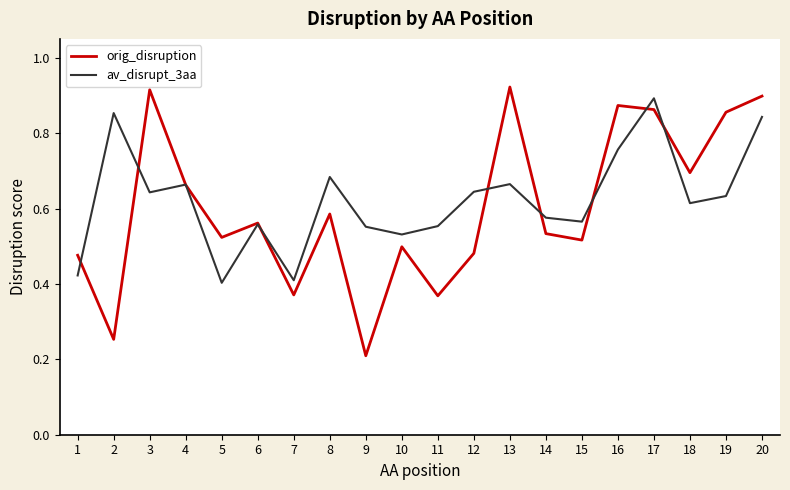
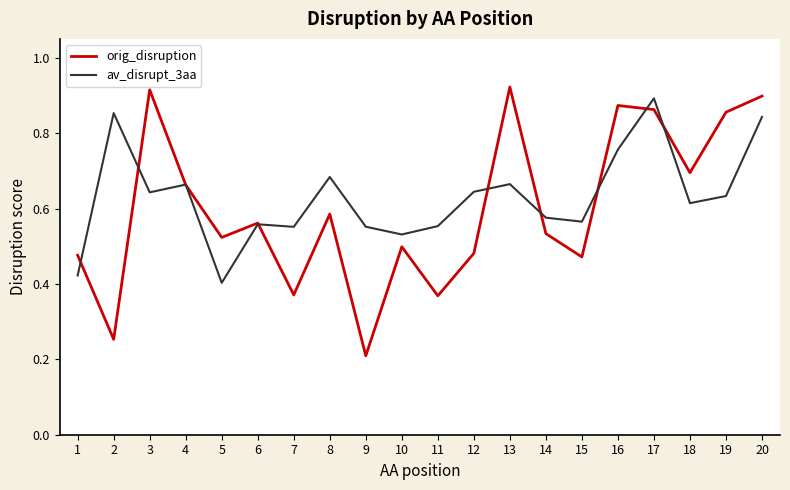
av_disrupt_3aa, 7: 0.41 -> 0.55
orig_disruption, 15: 0.52 -> 0.47
